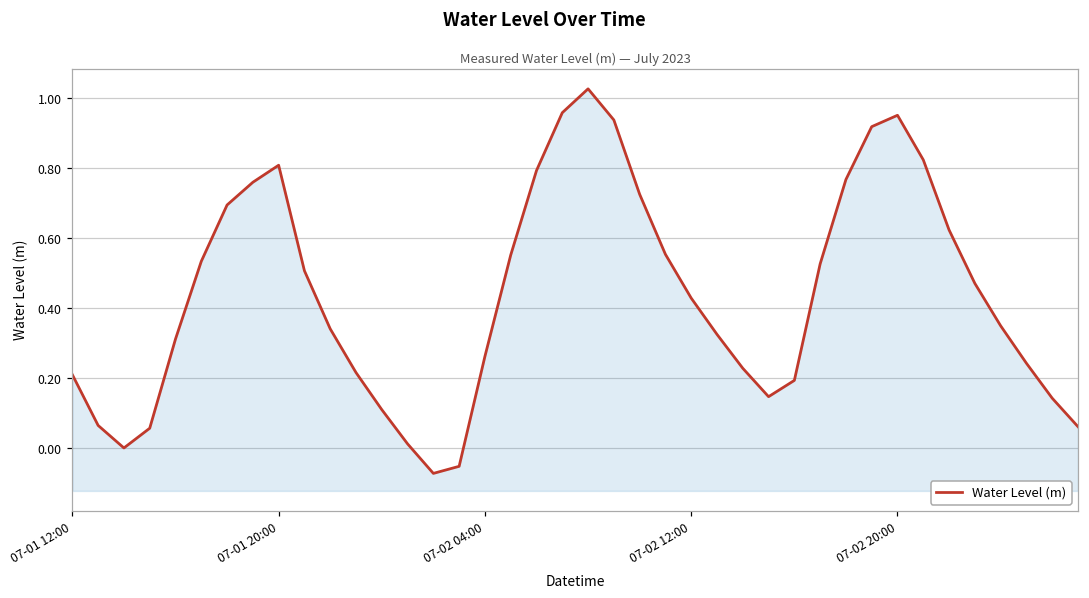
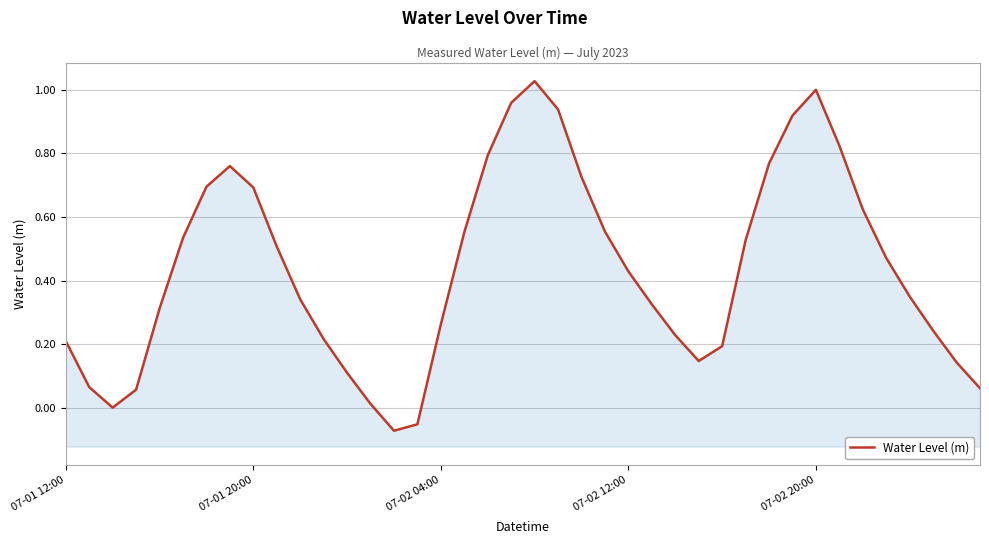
07-01 20:00: 0.81 -> 0.69
07-02 20:00: 0.95 -> 1.00
